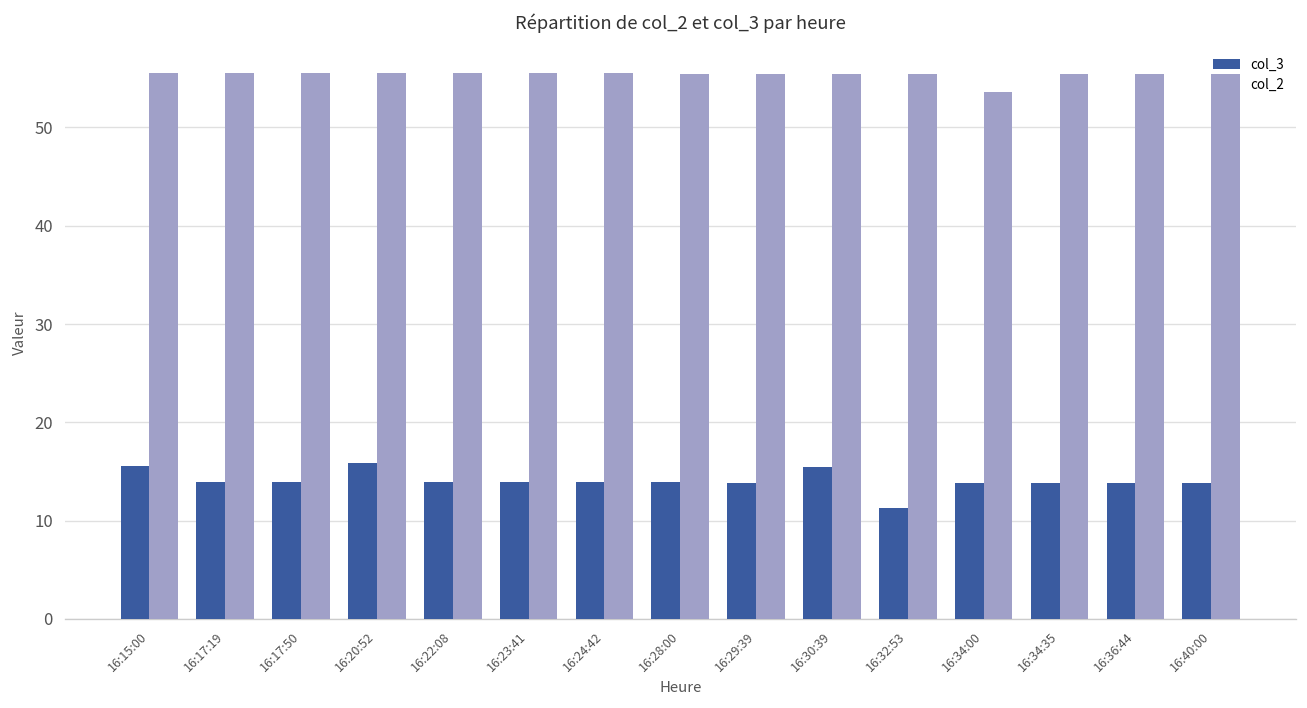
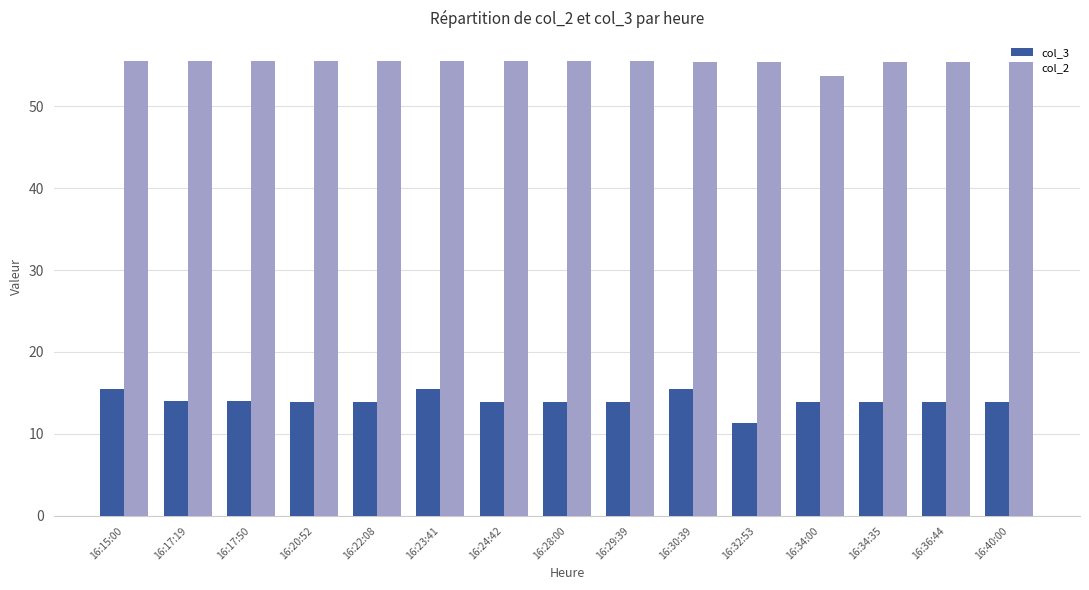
col_3, 16:20:52: 16 -> 14
col_3, 16:23:41: 14 -> 15
